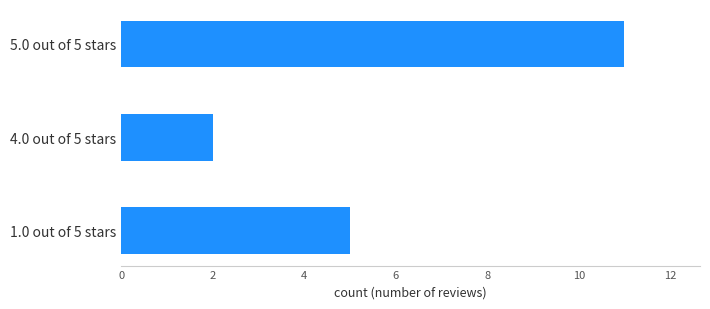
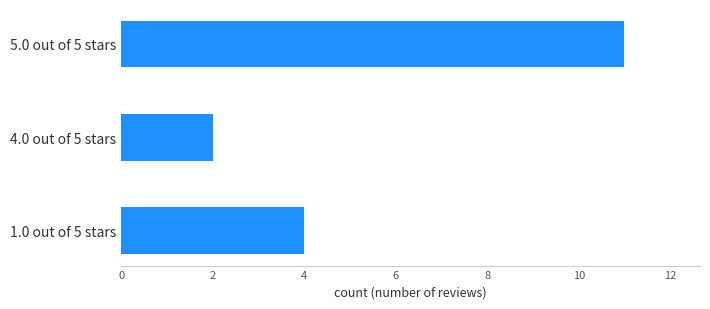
1.0 out of 5 stars: 5 -> 4
